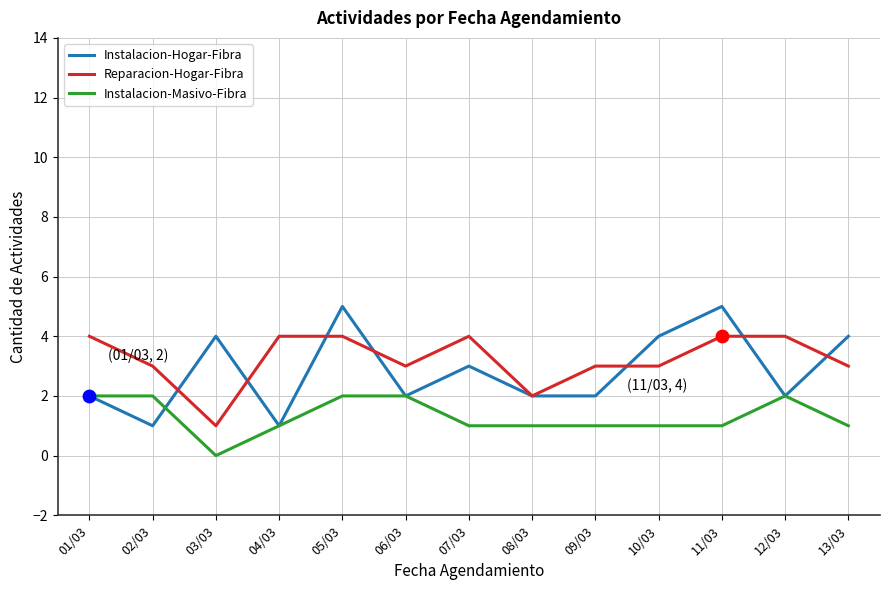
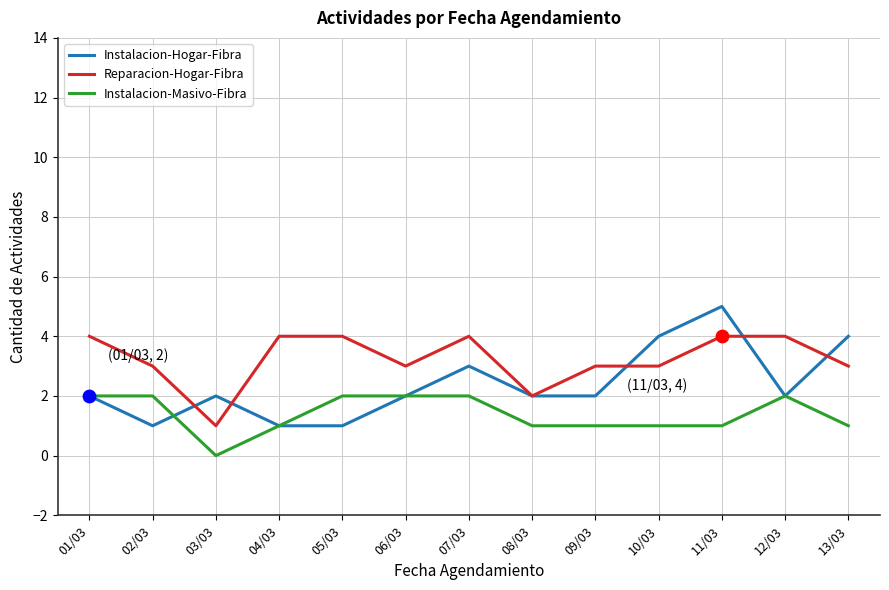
Instalacion-Hogar-Fibra, 03/03: 4 -> 2
Instalacion-Hogar-Fibra, 05/03: 5 -> 1
Instalacion-Masivo-Fibra, 07/03: 1 -> 2
